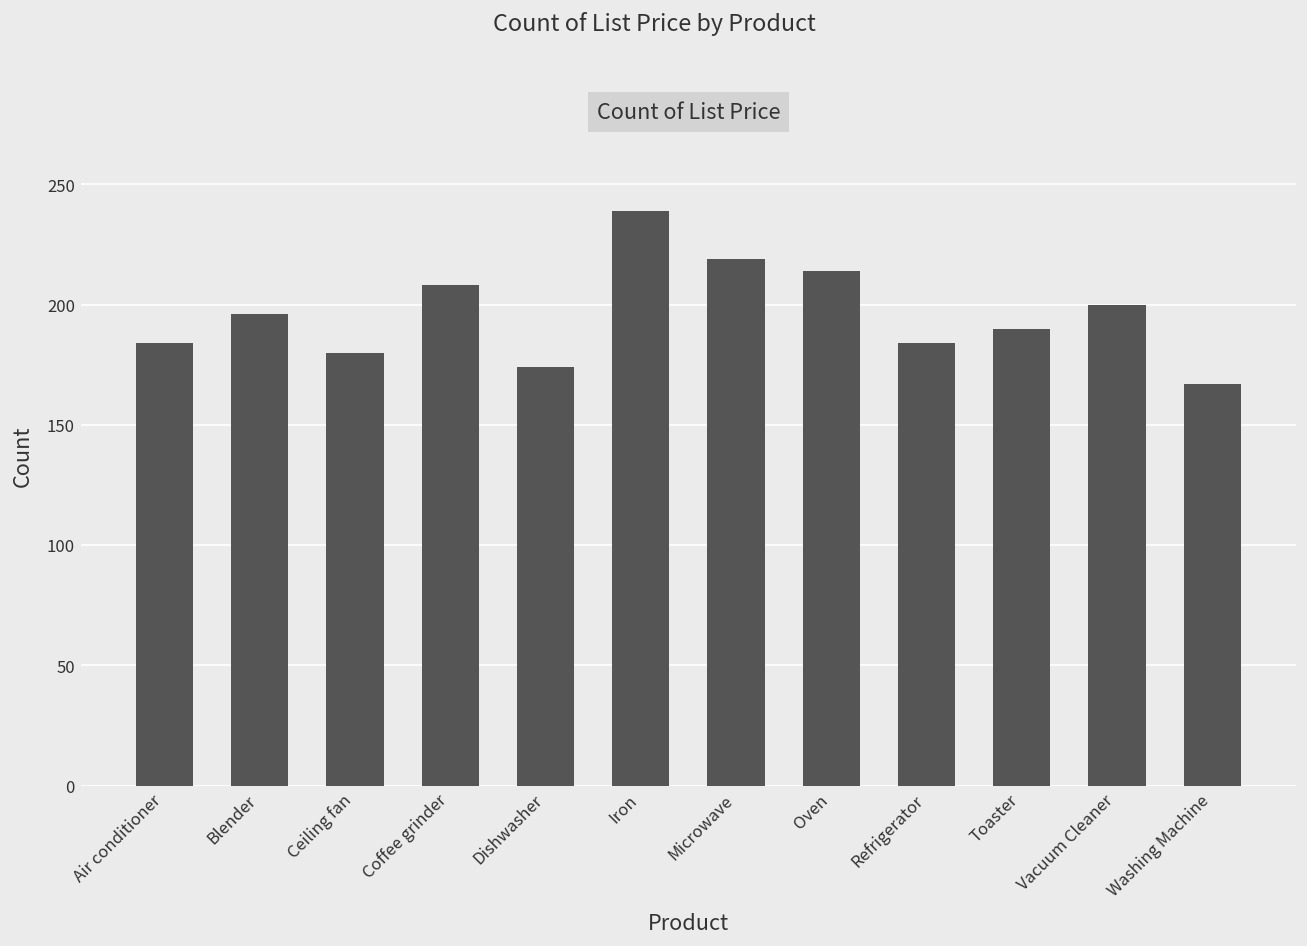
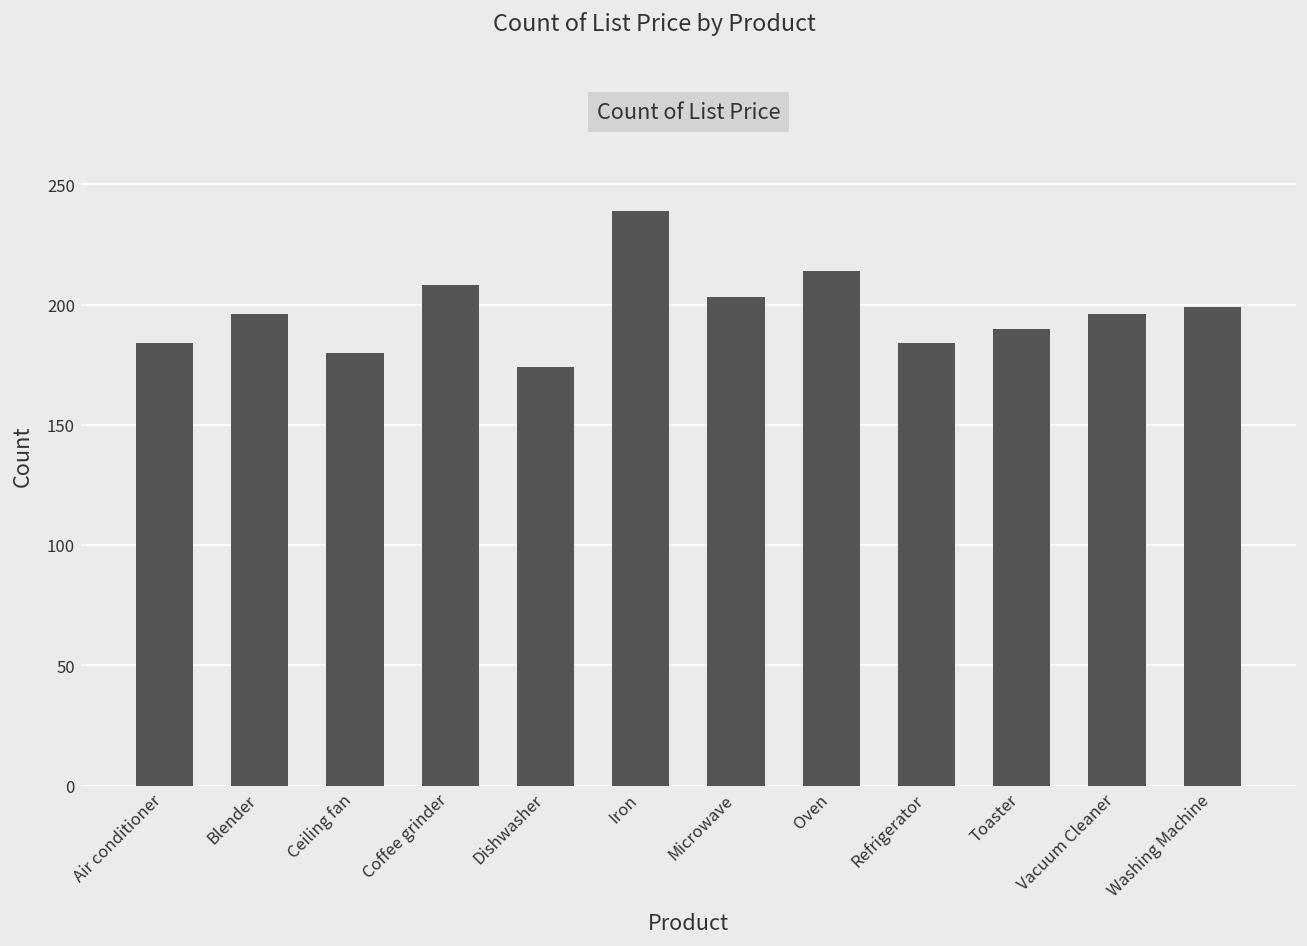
Microwave: 219 -> 203
Vacuum Cleaner: 200 -> 196
Washing Machine: 167 -> 199
